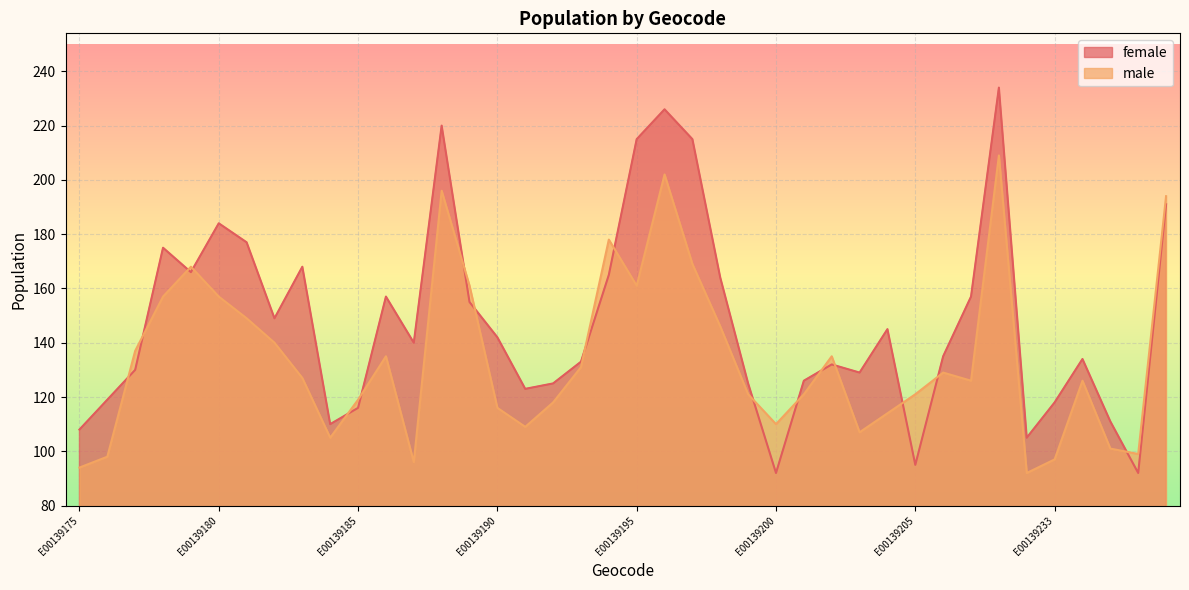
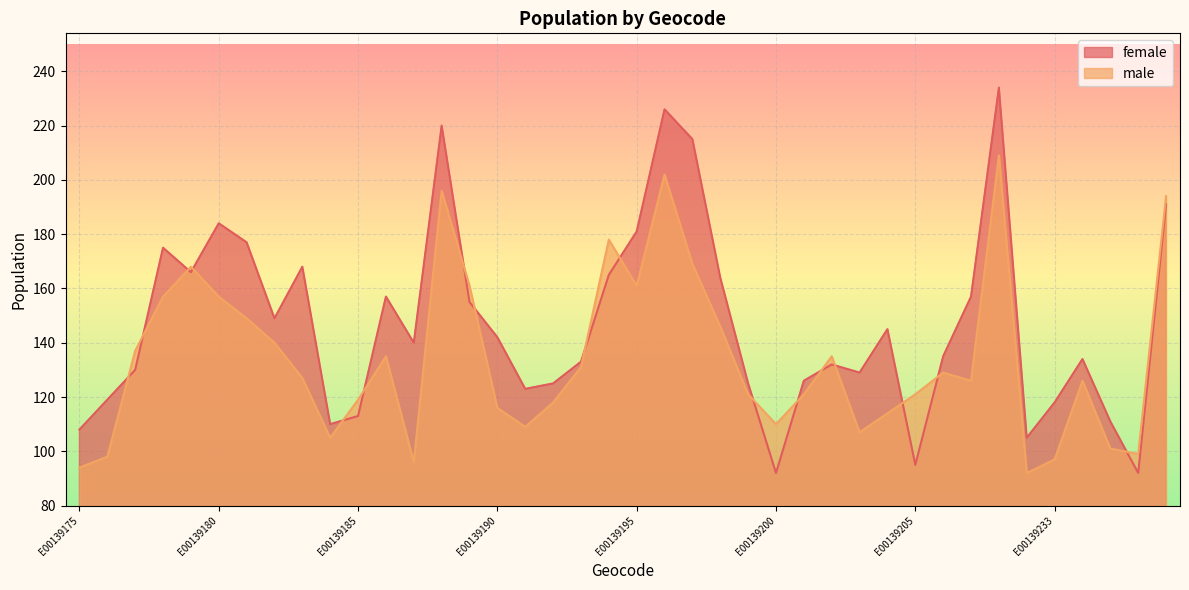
female, E00139185: 116 -> 113
female, E00139195: 215 -> 181
